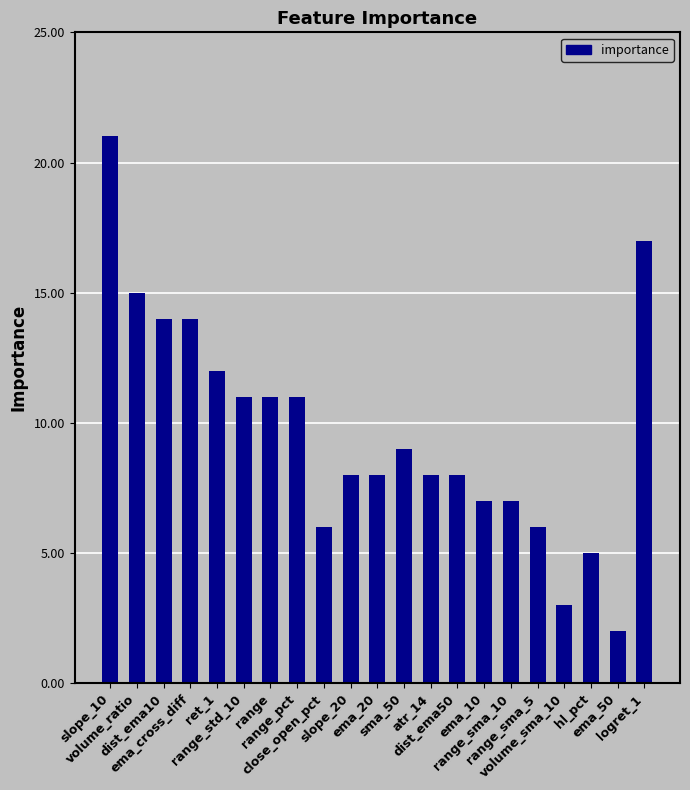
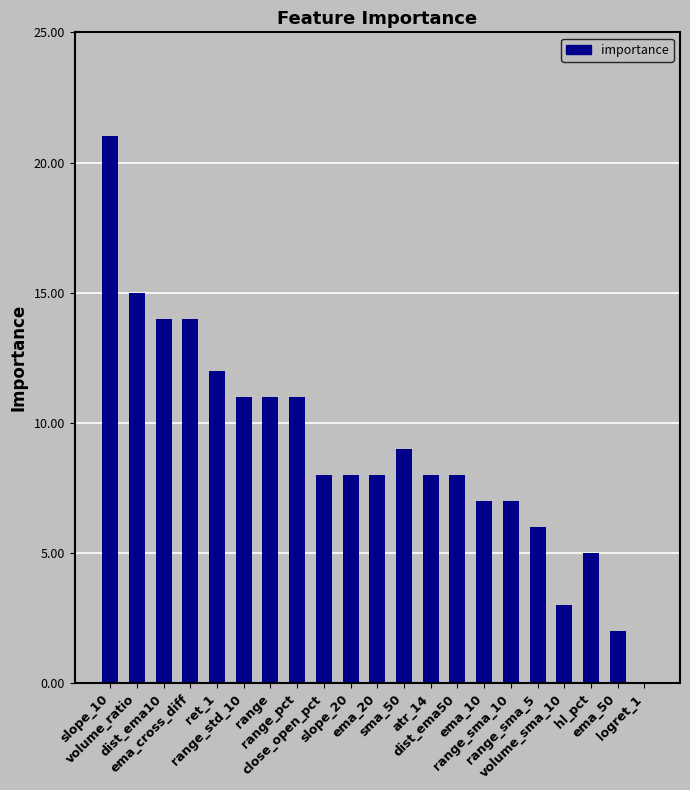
close_open_pct: 6 -> 8
logret_1: 17 -> 0
